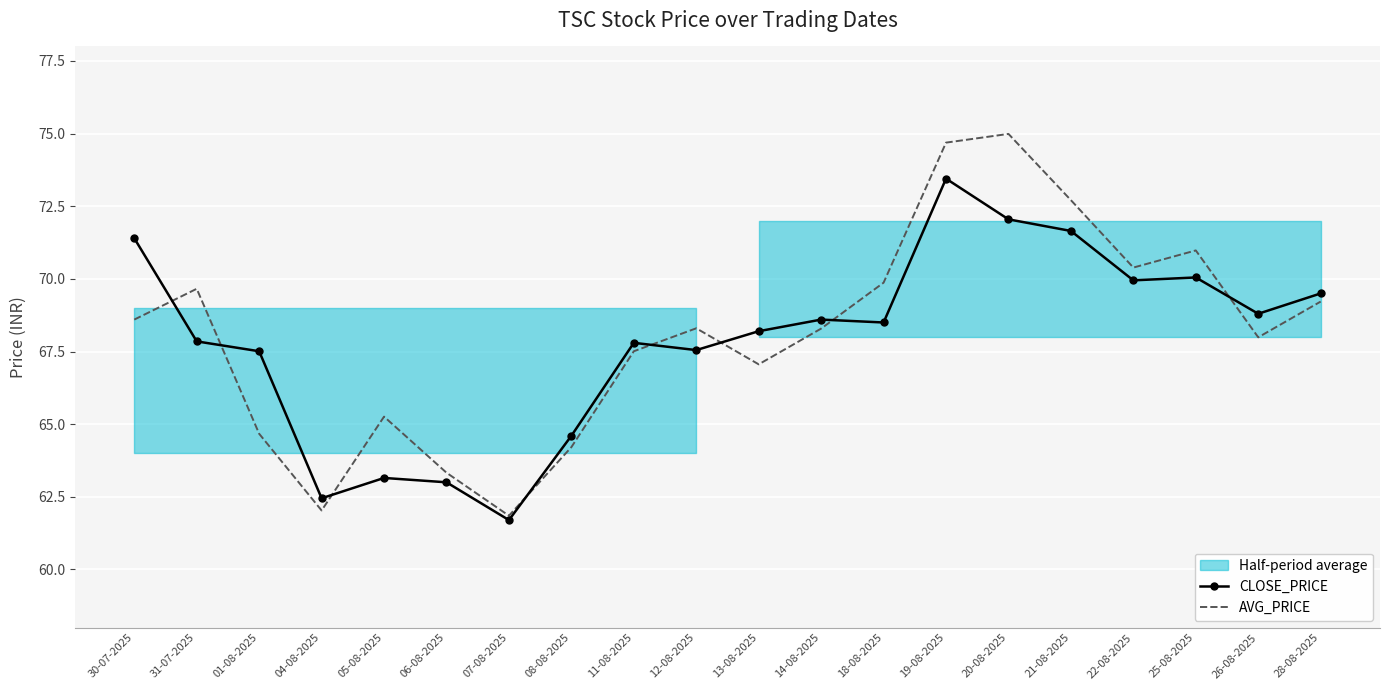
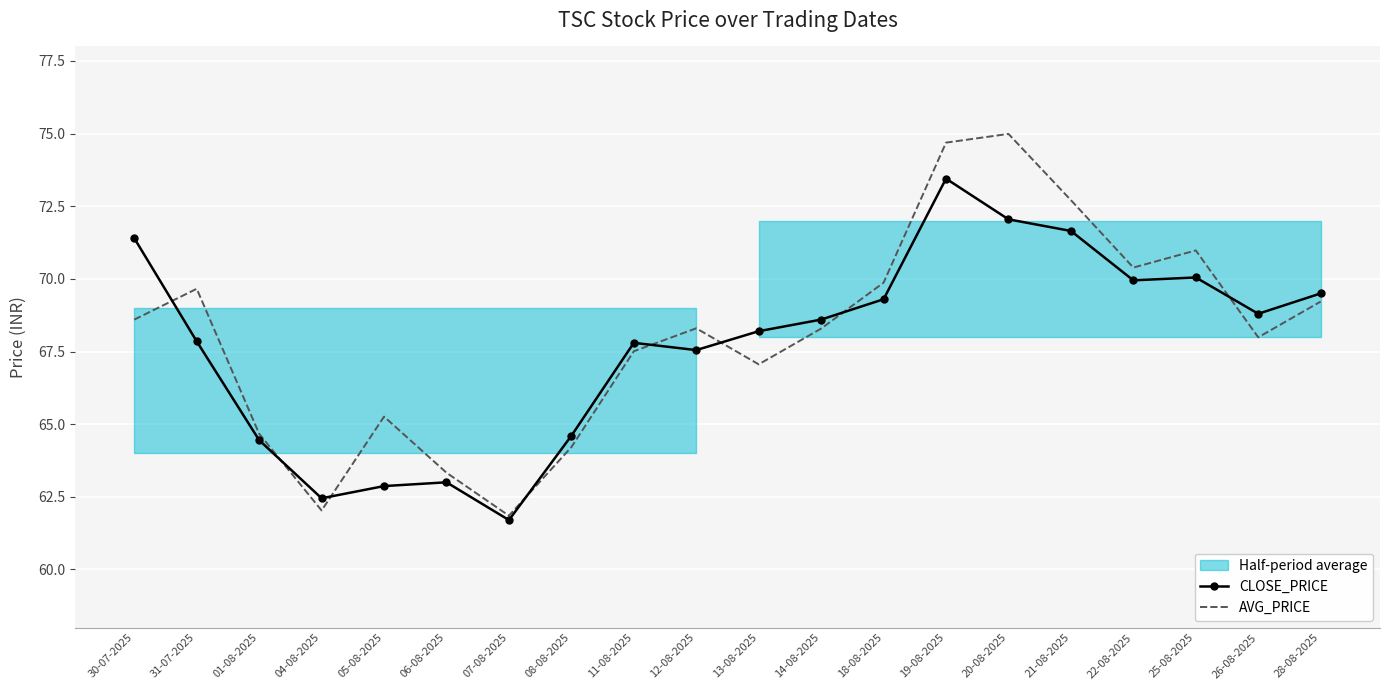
CLOSE_PRICE, 01-08-2025: 67.5 -> 64.5
CLOSE_PRICE, 05-08-2025: 63.2 -> 62.9
CLOSE_PRICE, 18-08-2025: 68.5 -> 69.3
